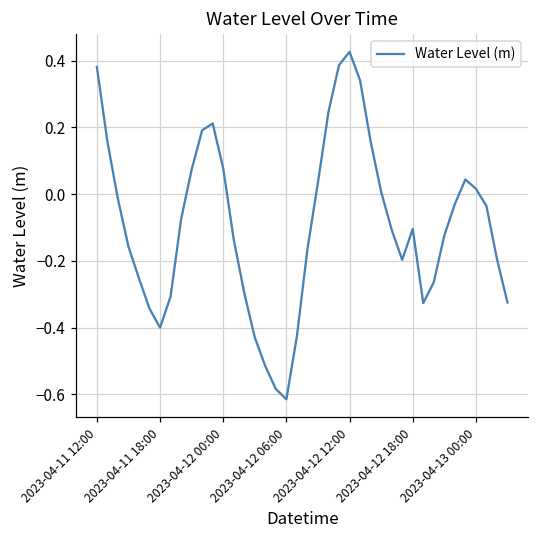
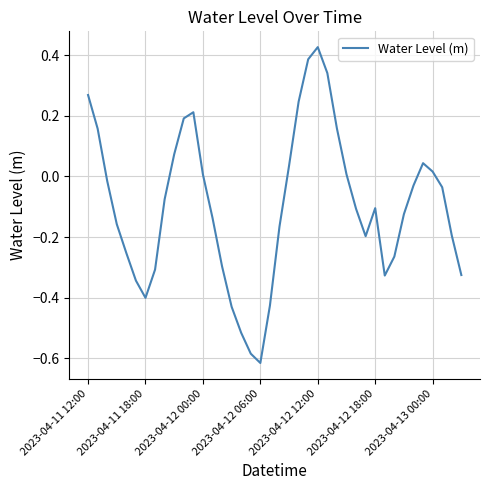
2023-04-11 12:00: 0.38 -> 0.27
2023-04-12 00:00: 0.08 -> 0.01
